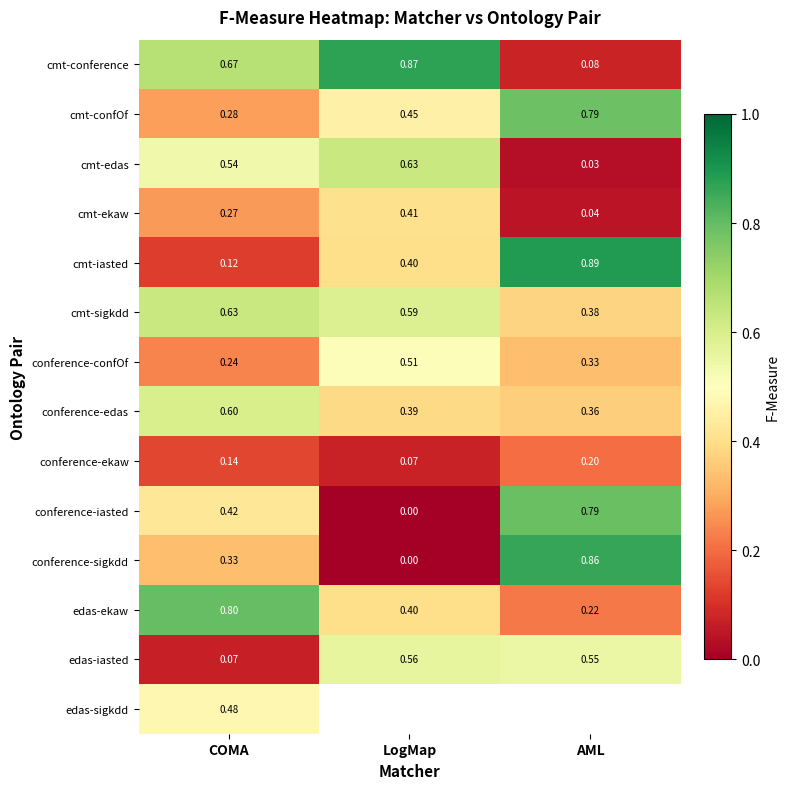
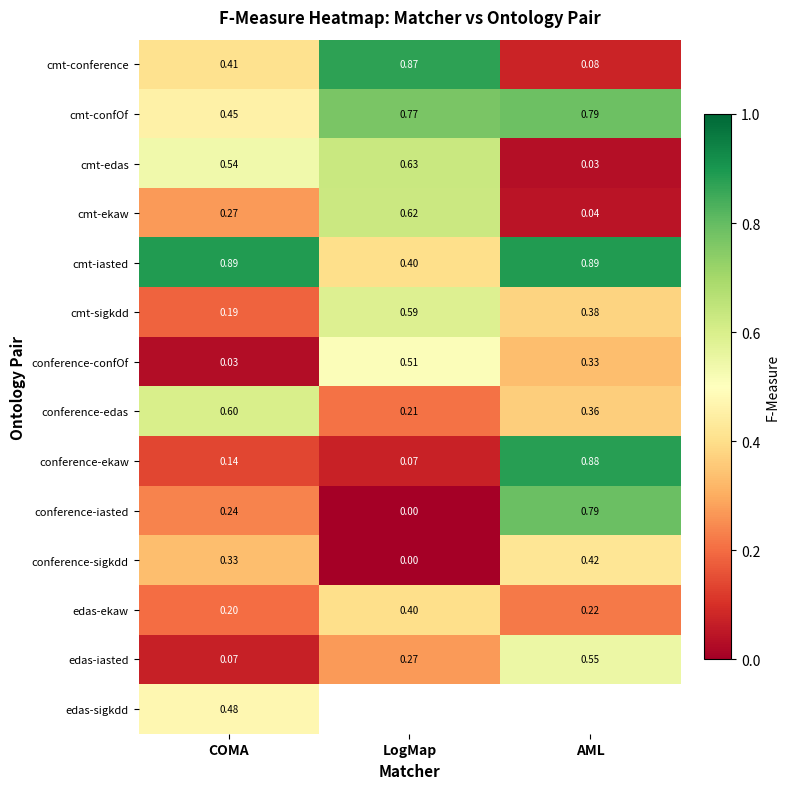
cmt-conference, COMA: 0.67 -> 0.41
cmt-confOf, COMA: 0.28 -> 0.45
cmt-confOf, LogMap: 0.45 -> 0.77
cmt-ekaw, LogMap: 0.41 -> 0.62
cmt-iasted, COMA: 0.12 -> 0.89
cmt-sigkdd, COMA: 0.63 -> 0.19
conference-confOf, COMA: 0.24 -> 0.03
conference-edas, LogMap: 0.39 -> 0.21
conference-ekaw, AML: 0.20 -> 0.88
conference-iasted, COMA: 0.42 -> 0.24
conference-sigkdd, AML: 0.86 -> 0.42
edas-ekaw, COMA: 0.80 -> 0.20
edas-iasted, LogMap: 0.56 -> 0.27
